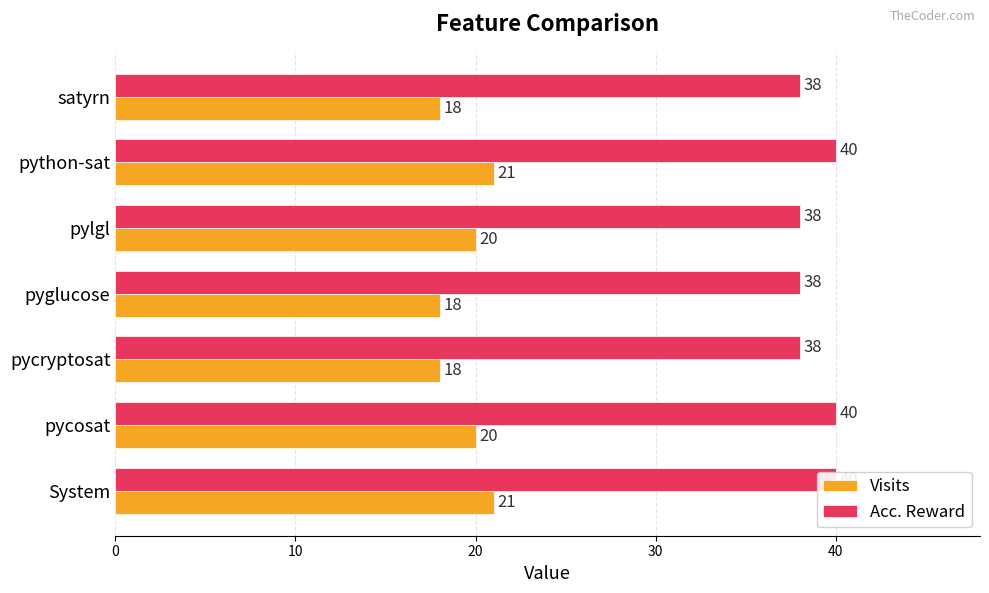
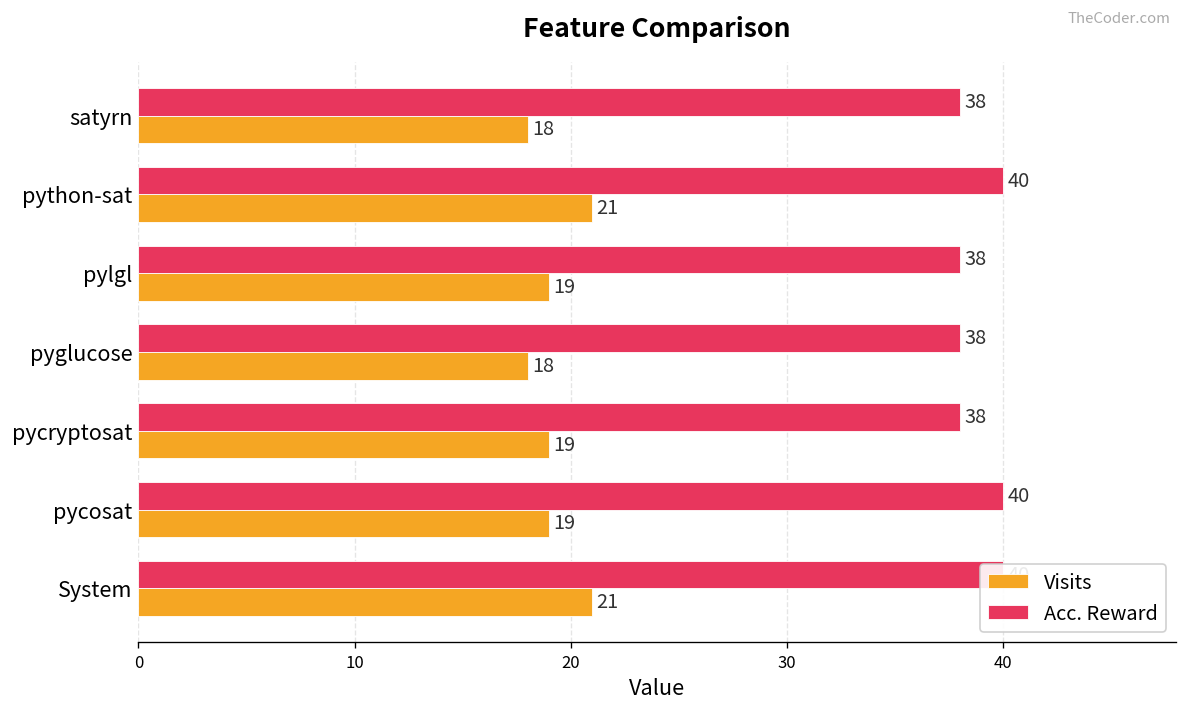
Visits, pylgl: 20 -> 19
Visits, pycryptosat: 18 -> 19
Visits, pycosat: 20 -> 19
